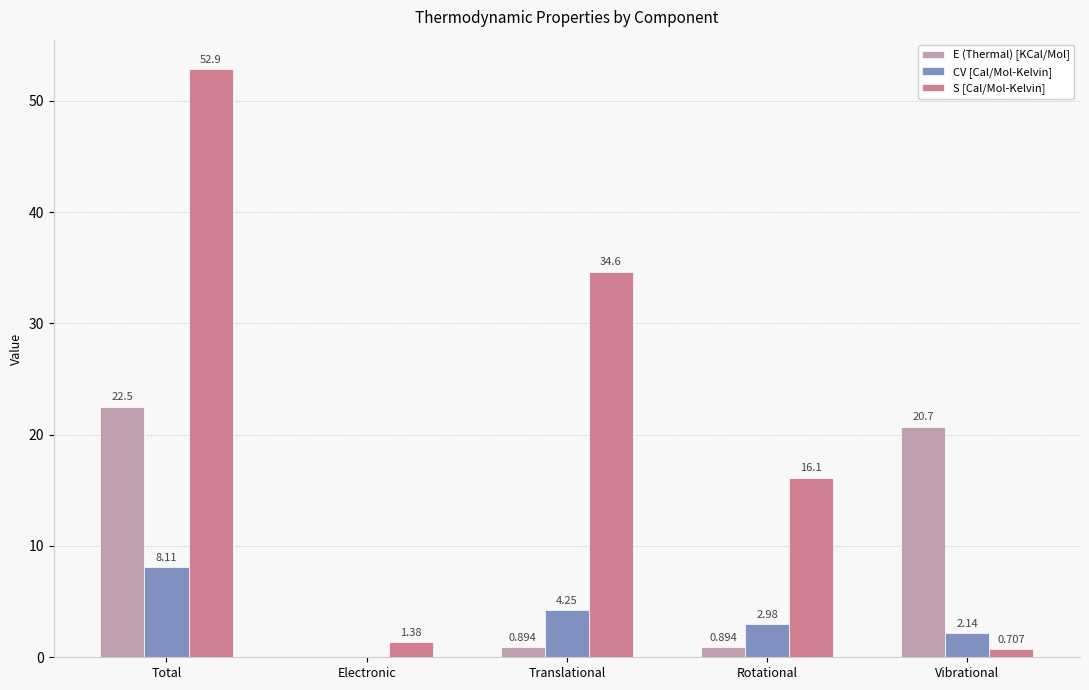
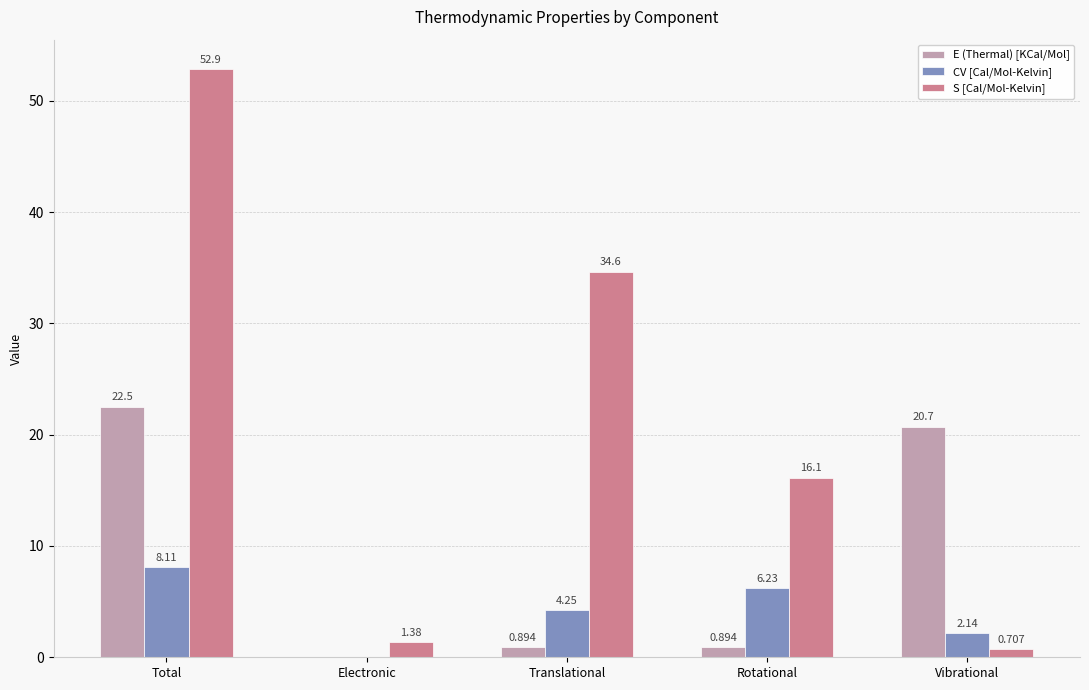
CV [Cal/Mol-Kelvin], Rotational: 2.98 -> 6.23
